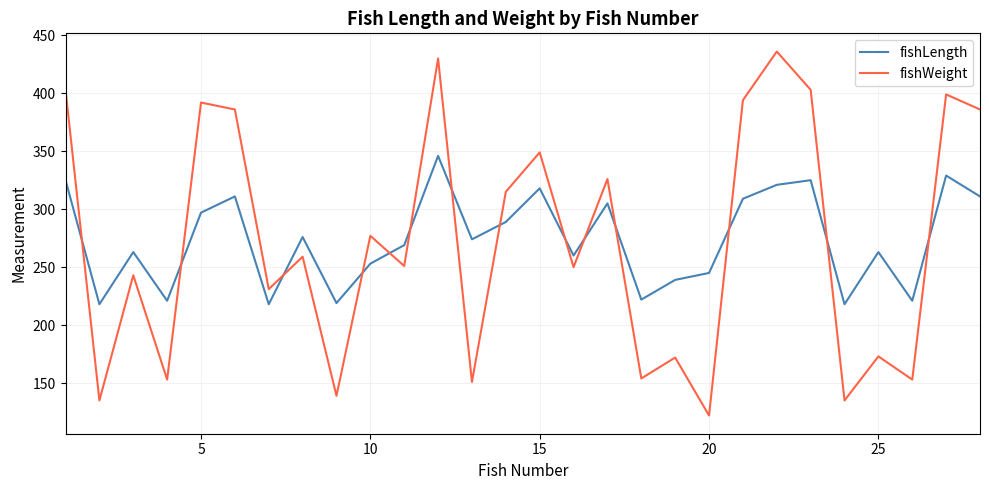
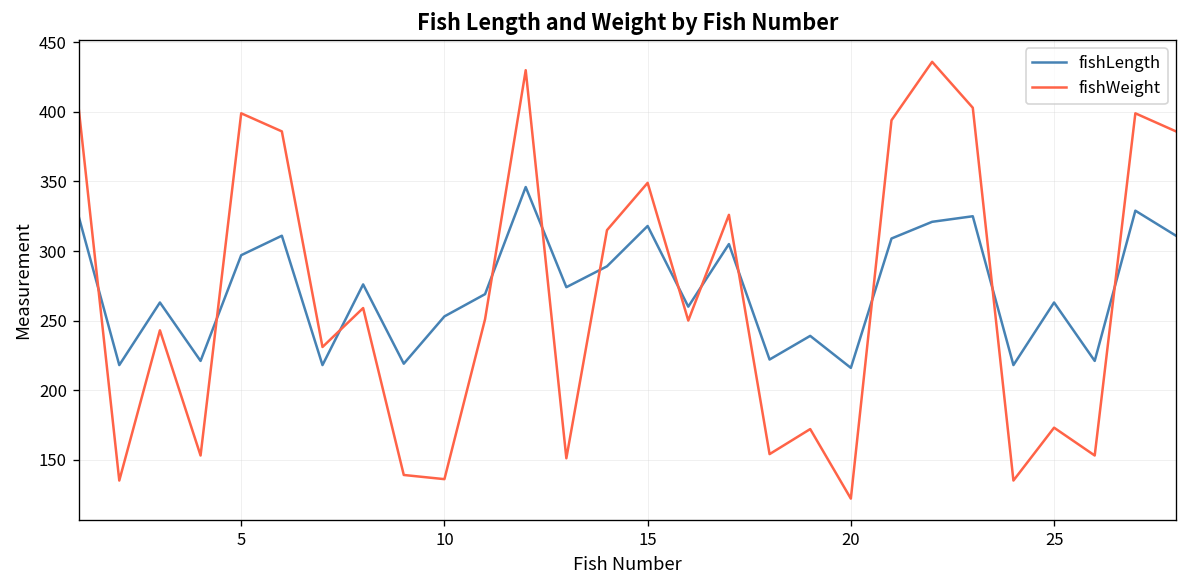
fishWeight, 5: 392 -> 399
fishWeight, 10: 277 -> 136
fishLength, 20: 245 -> 216
